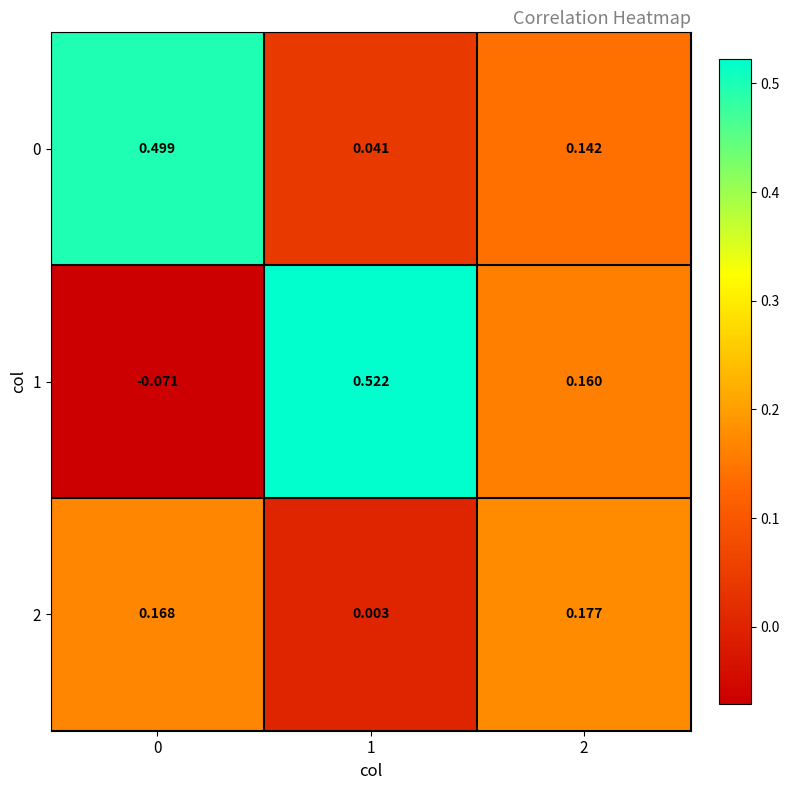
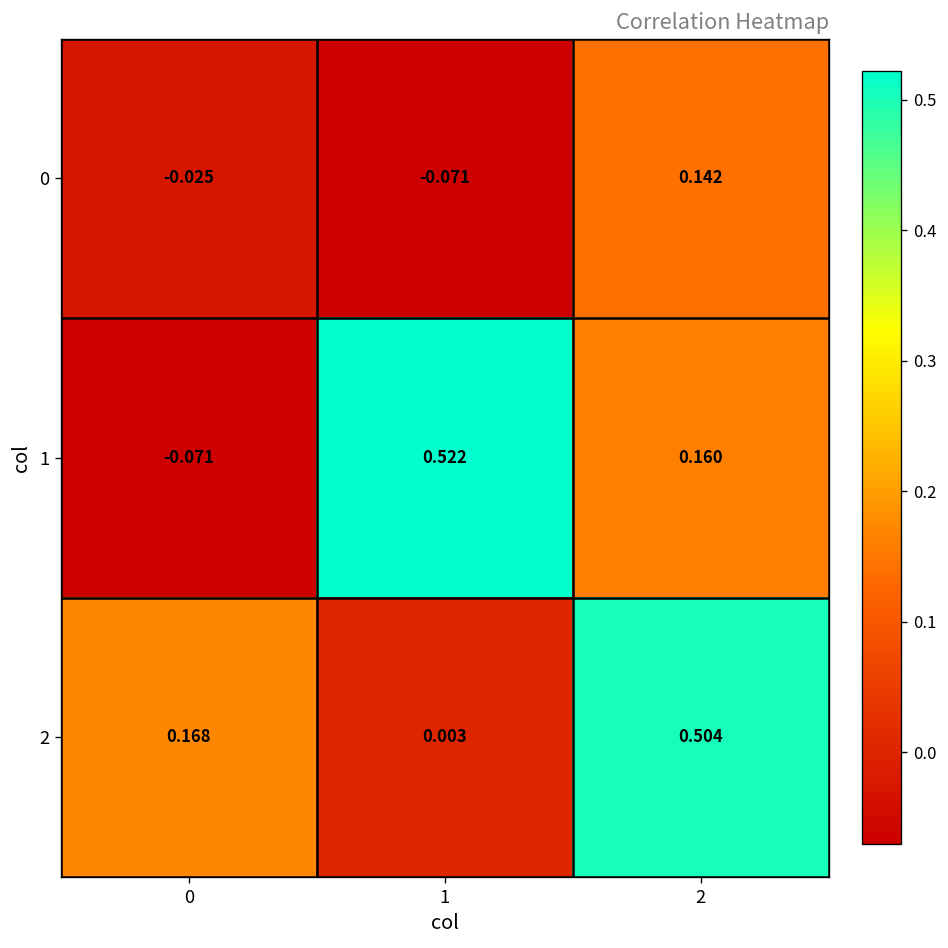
0, 0: 0.499 -> -0.025
0, 1: 0.041 -> -0.071
2, 2: 0.177 -> 0.504
